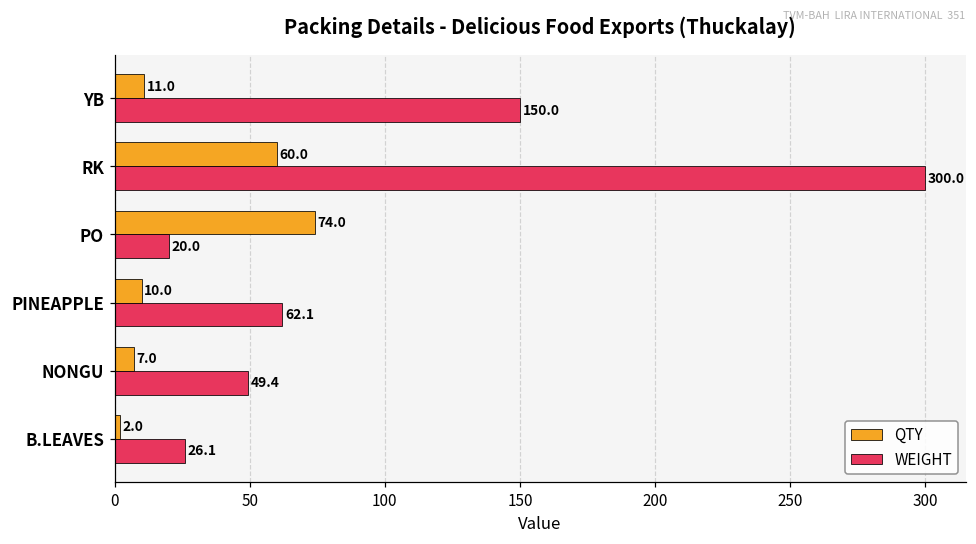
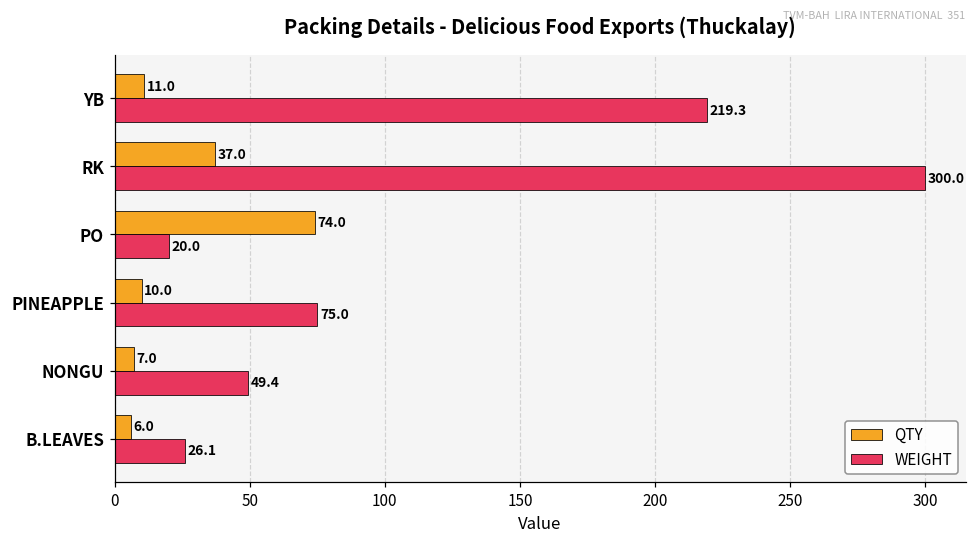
WEIGHT, YB: 150.0 -> 219.3
QTY, RK: 60.0 -> 37.0
WEIGHT, PINEAPPLE: 62.1 -> 75.0
QTY, B.LEAVES: 2.0 -> 6.0
